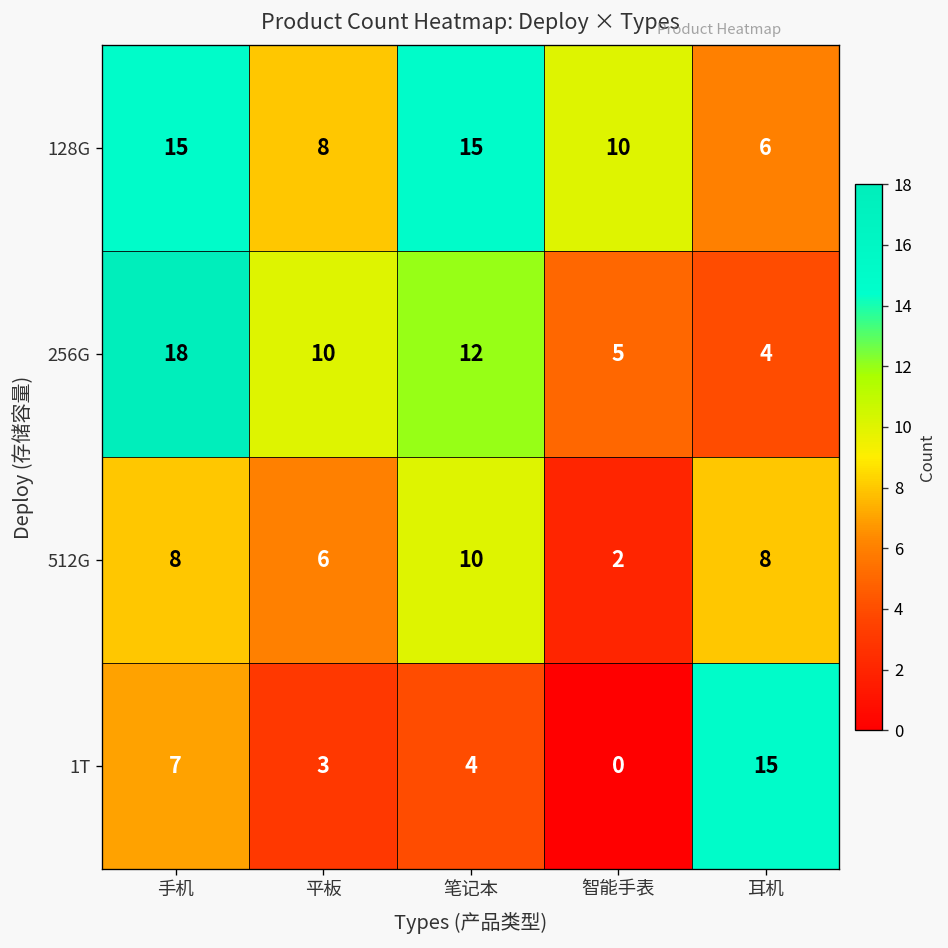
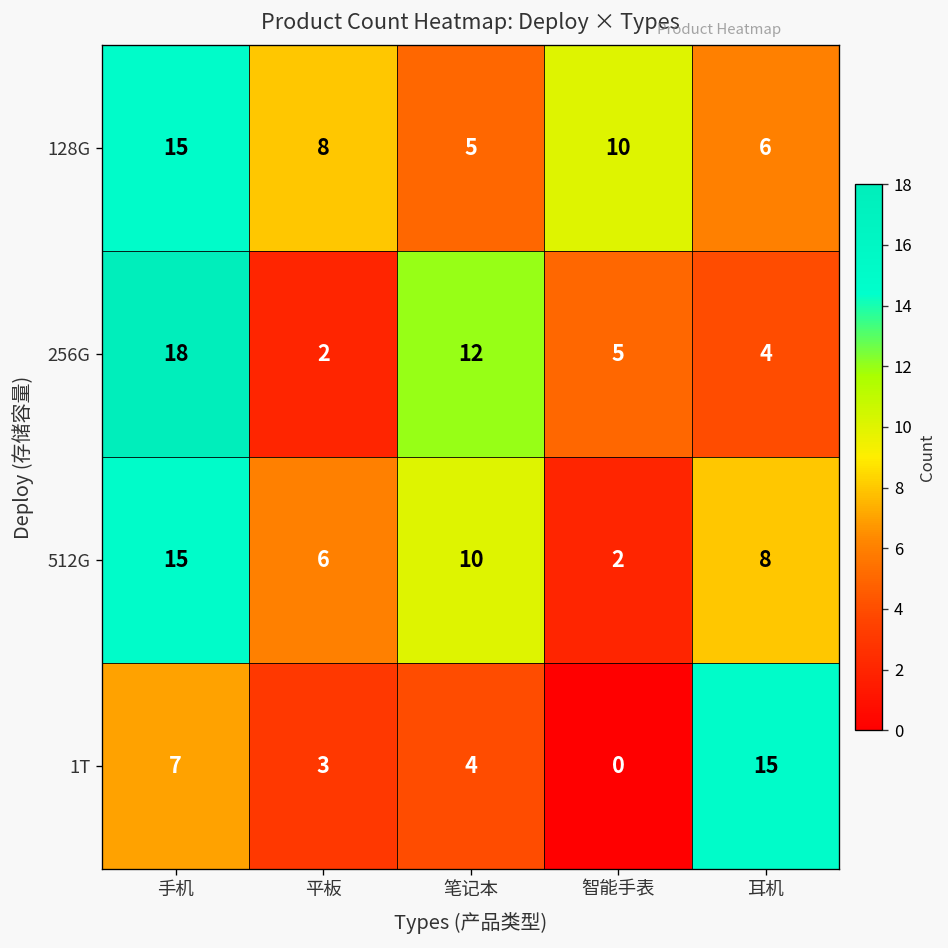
128G, 笔记本: 15 -> 5
256G, 平板: 10 -> 2
512G, 手机: 8 -> 15
